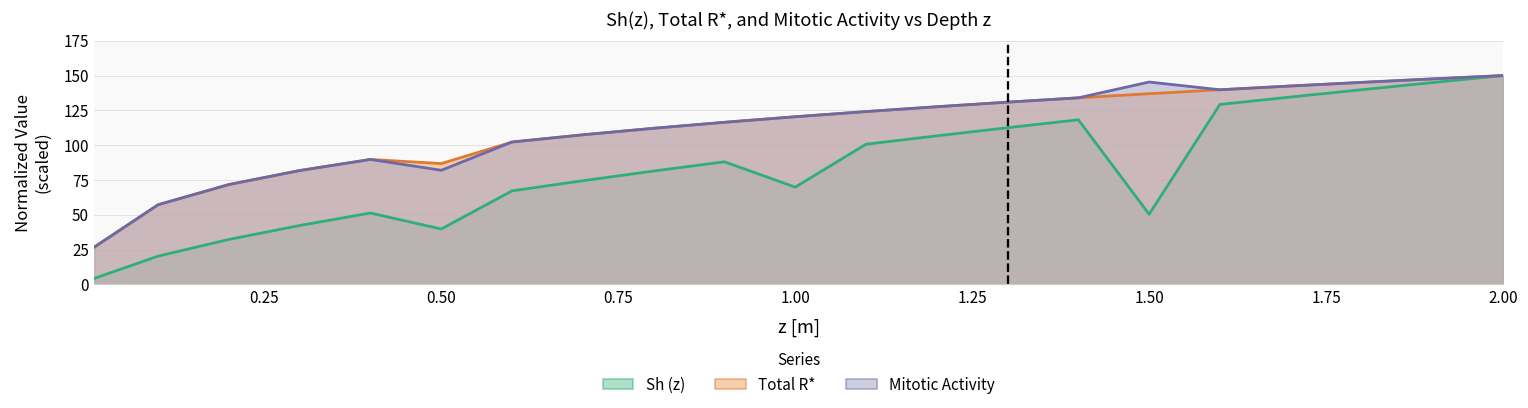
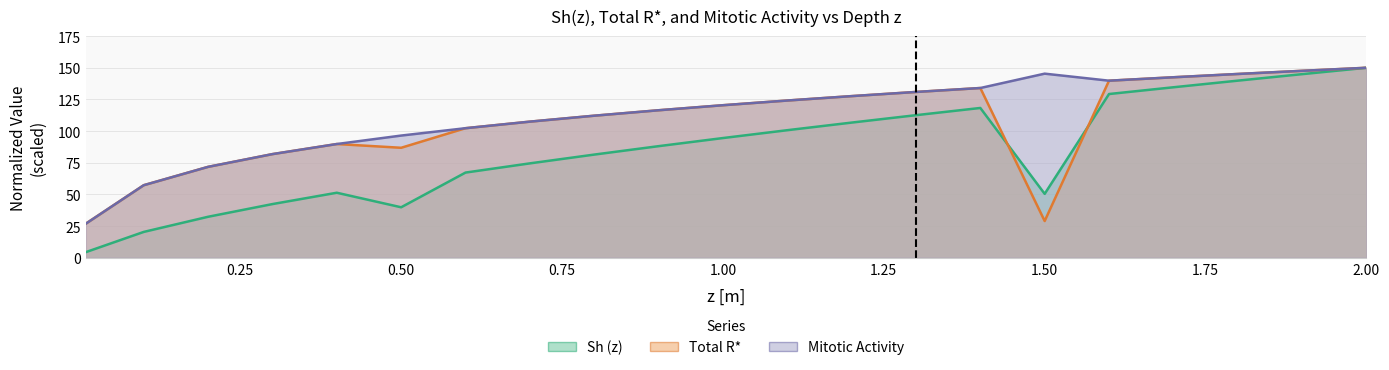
Mitotic Activity, 0.50: 82 -> 96
Sh (z), 1.00: 70 -> 94
Total R*, 1.50: 137 -> 29
